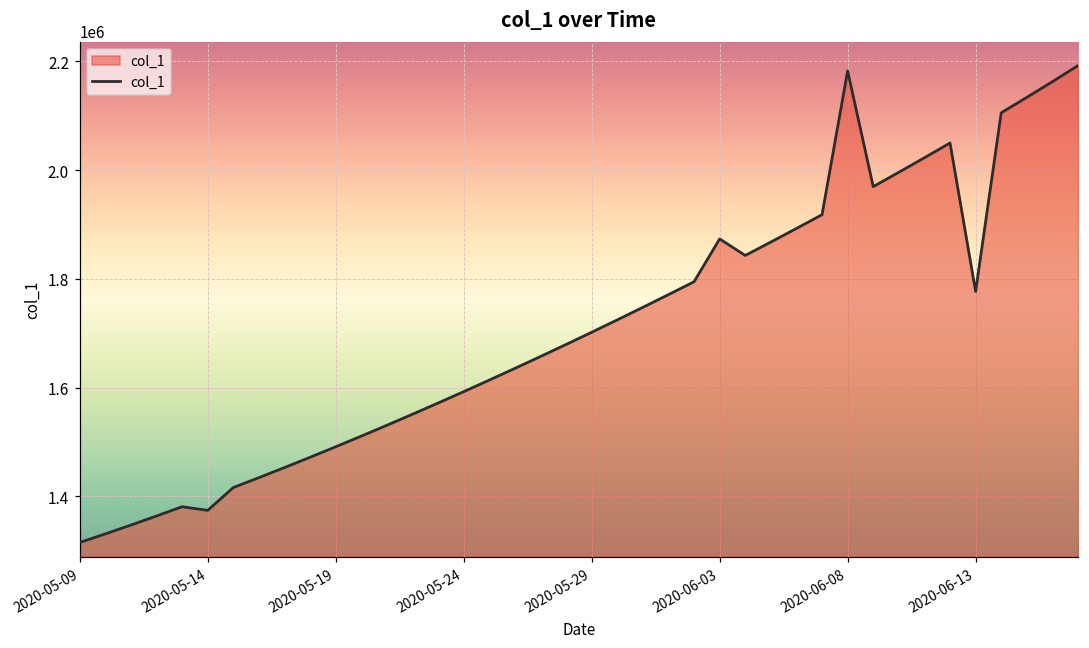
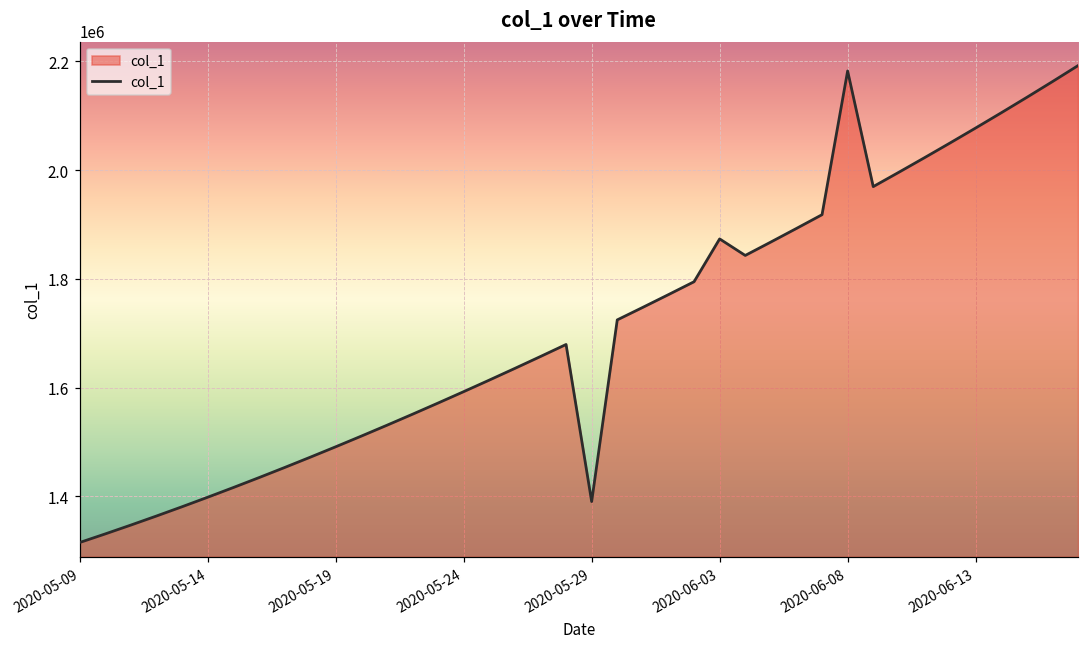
2020-05-14: 1370000 -> 1400000
2020-05-29: 1700000 -> 1390000
2020-06-13: 1780000 -> 2080000
